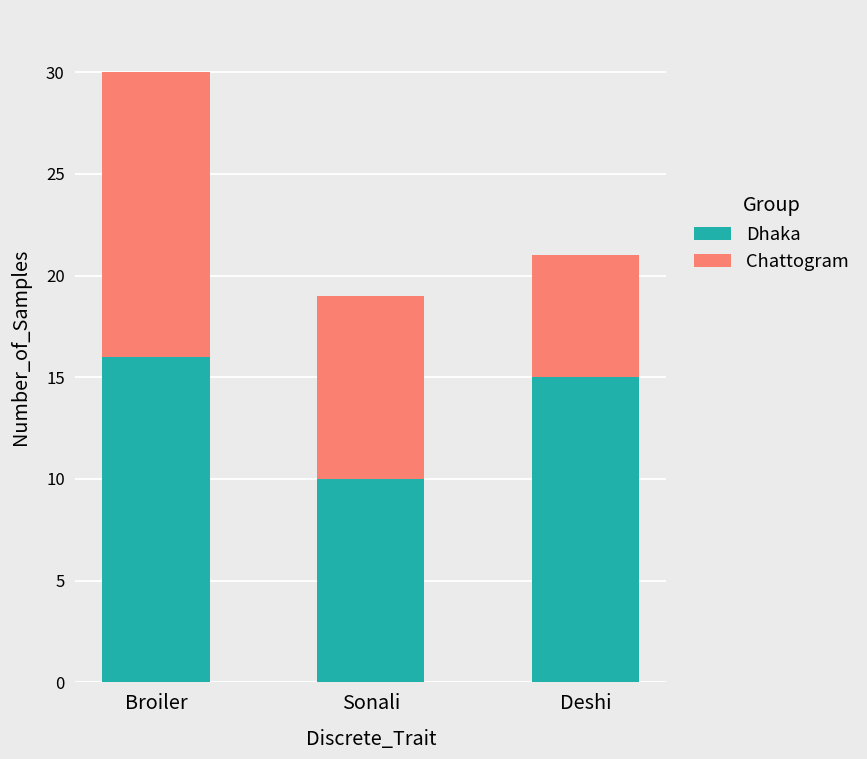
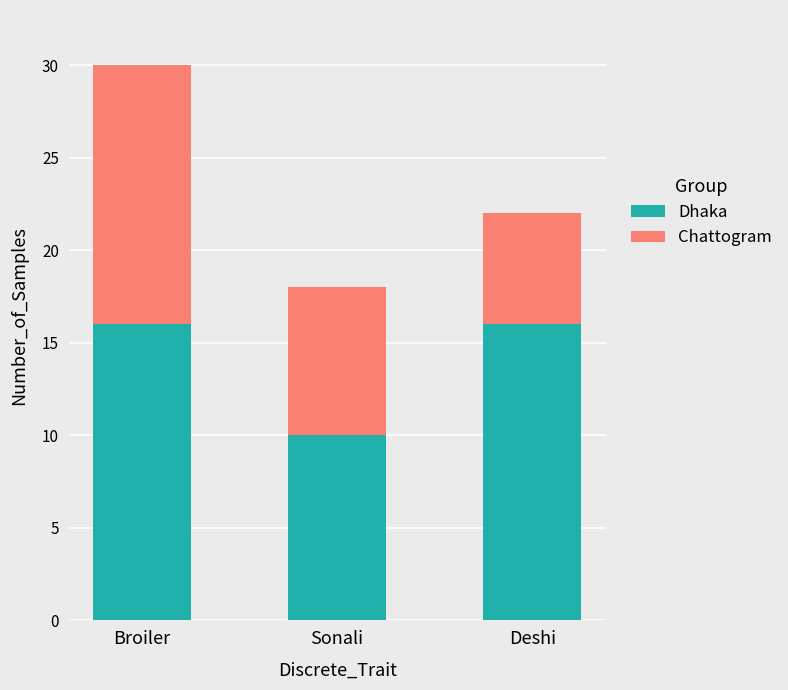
Chattogram, Sonali: 9 -> 8
Dhaka, Deshi: 15 -> 16
